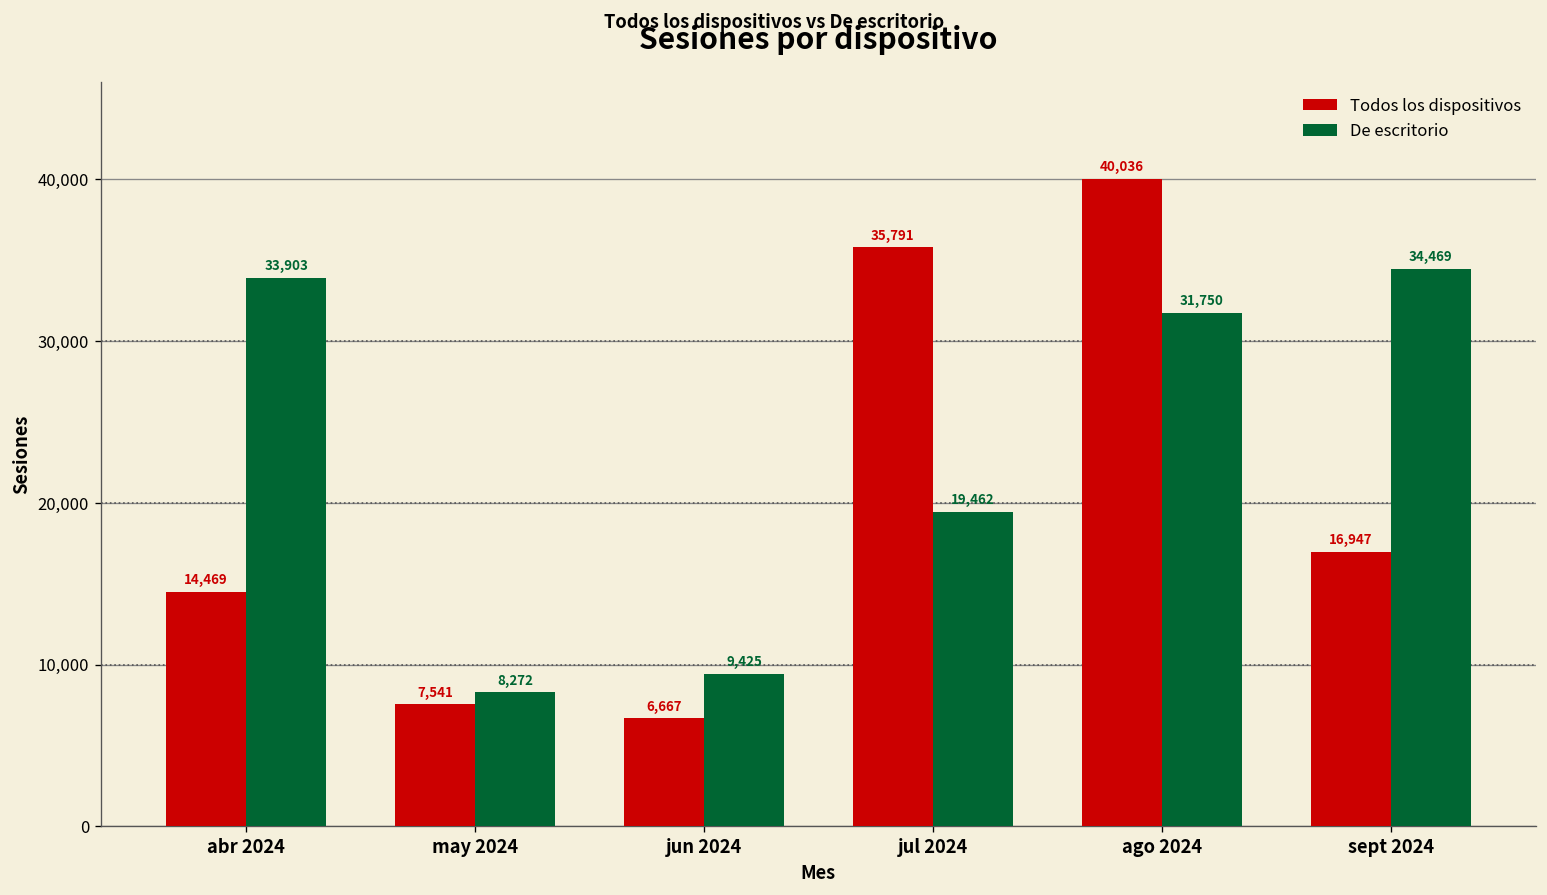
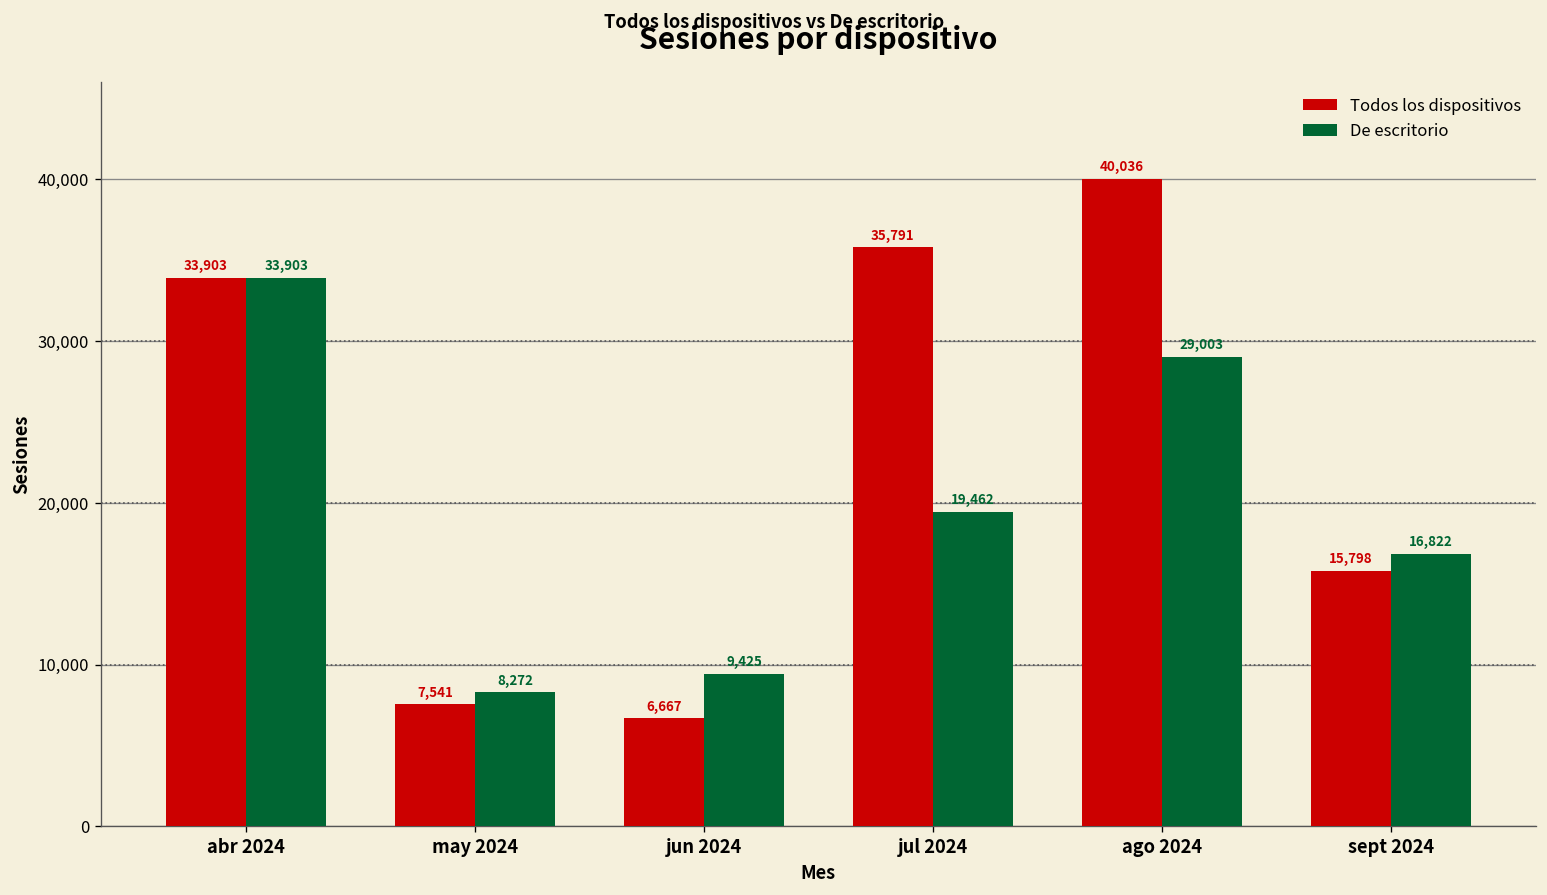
Todos los dispositivos, abr 2024: 14,469 -> 33,903
De escritorio, ago 2024: 31,750 -> 29,003
Todos los dispositivos, sept 2024: 16,947 -> 15,798
De escritorio, sept 2024: 34,469 -> 16,822
